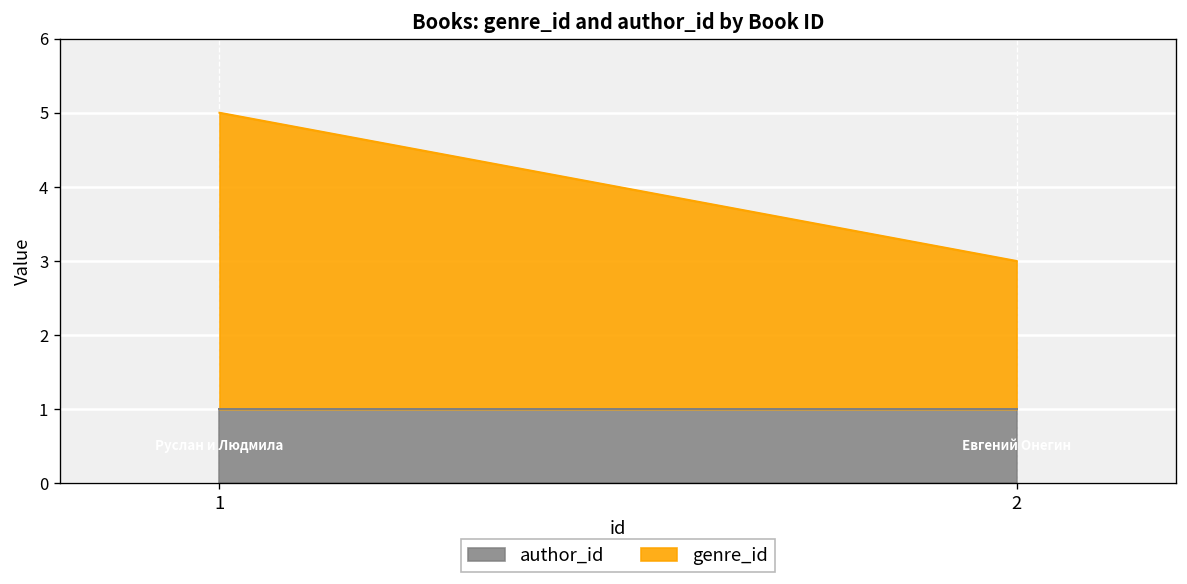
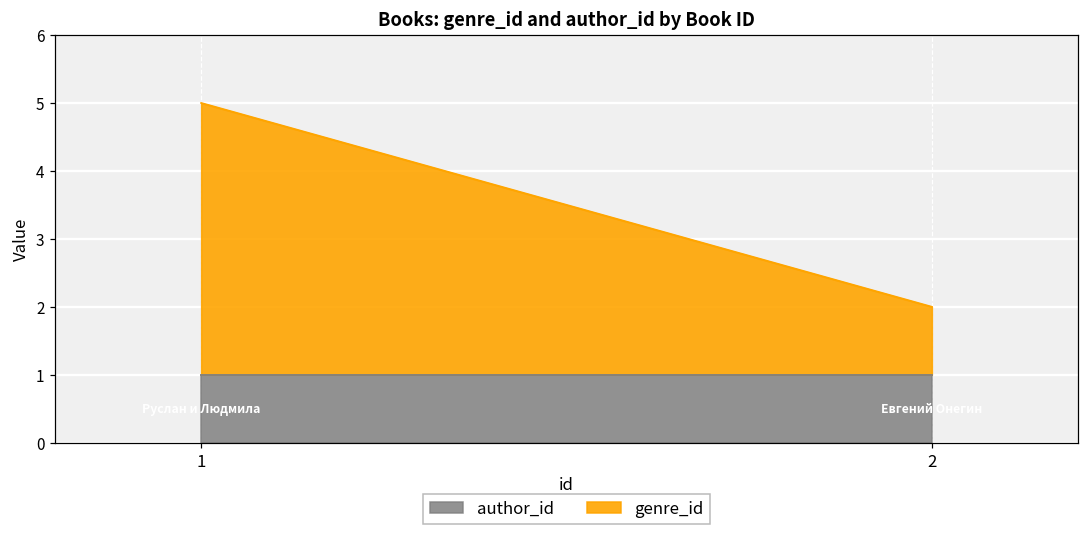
genre_id, 2: 2 -> 1
